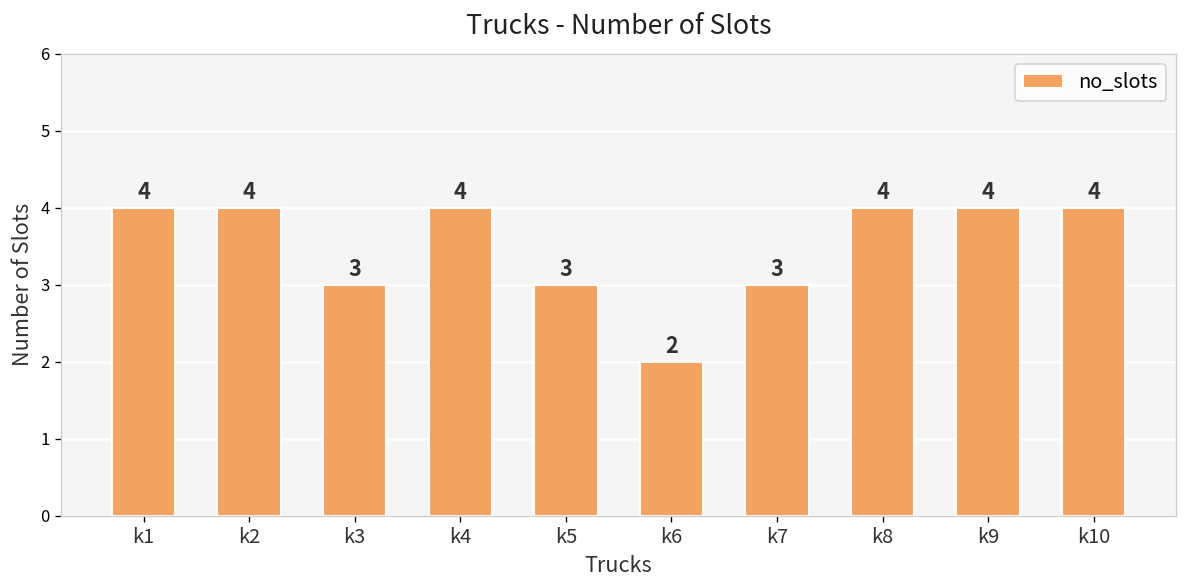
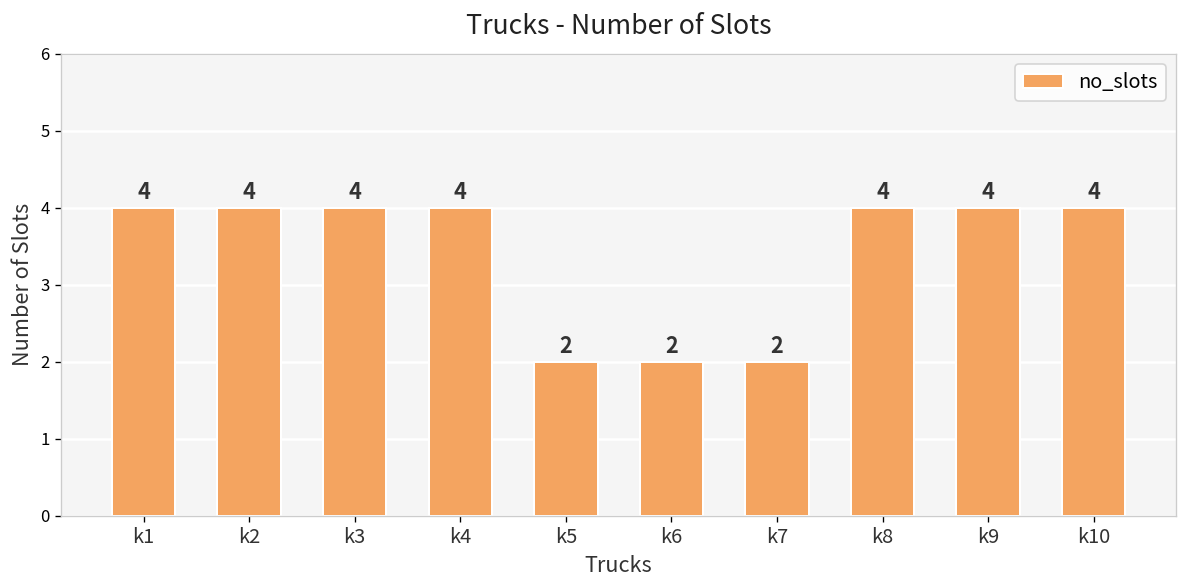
k3: 3 -> 4
k5: 3 -> 2
k7: 3 -> 2
